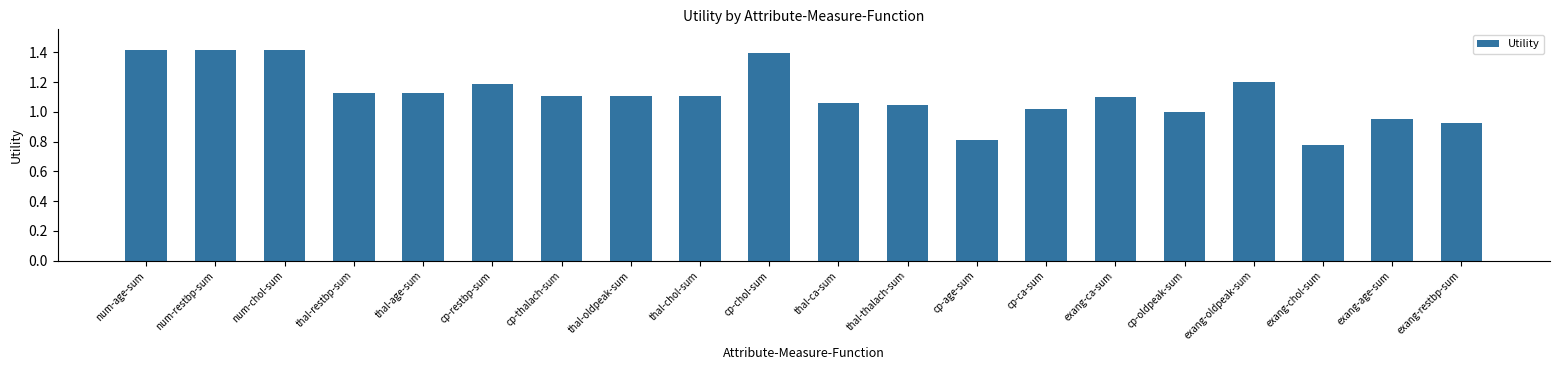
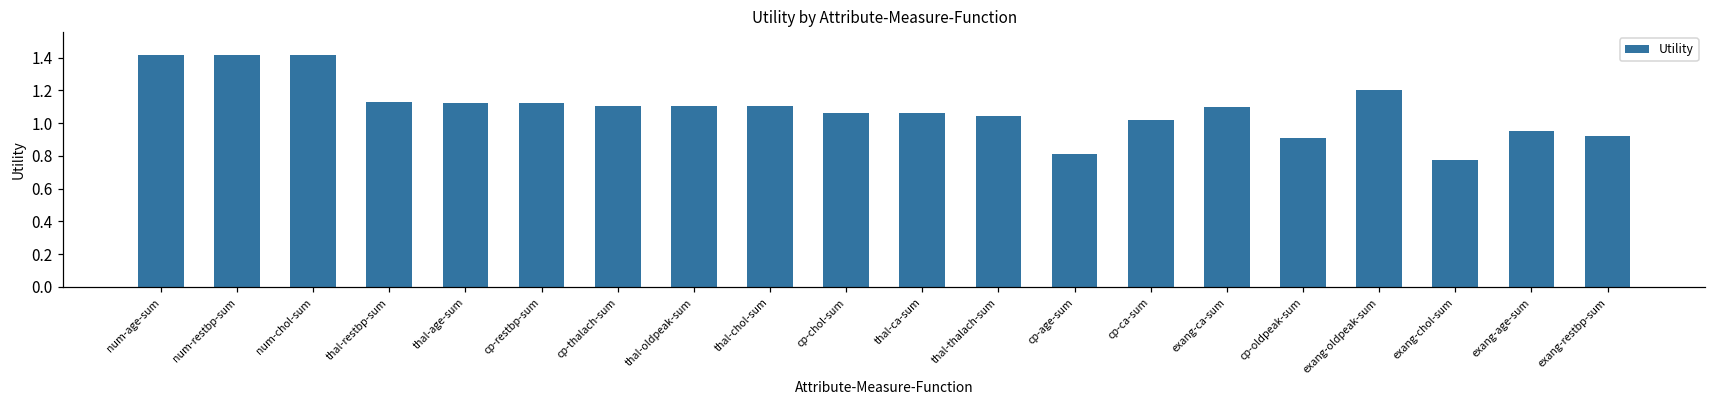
cp-restbp-sum: 1.19 -> 1.12
cp-chol-sum: 1.40 -> 1.06
cp-oldpeak-sum: 1.00 -> 0.91
